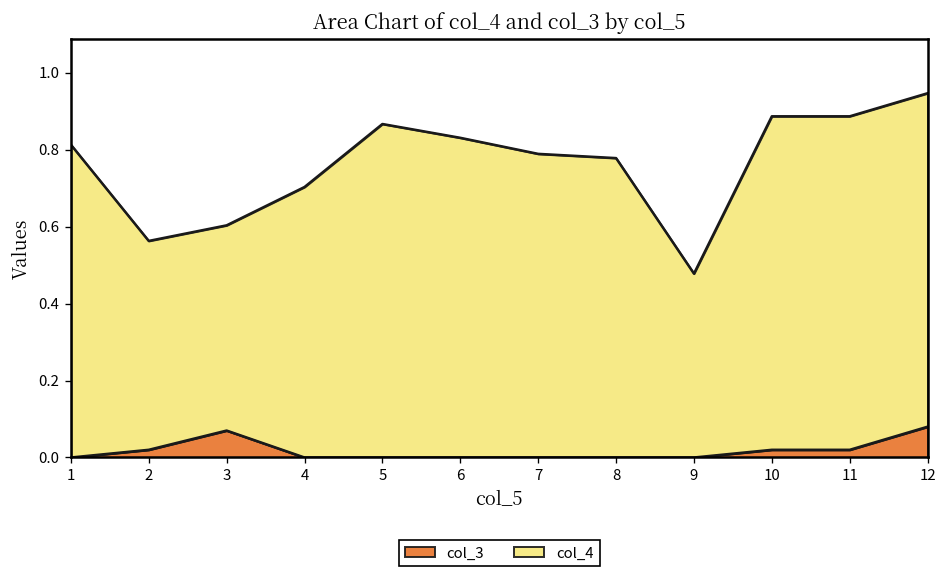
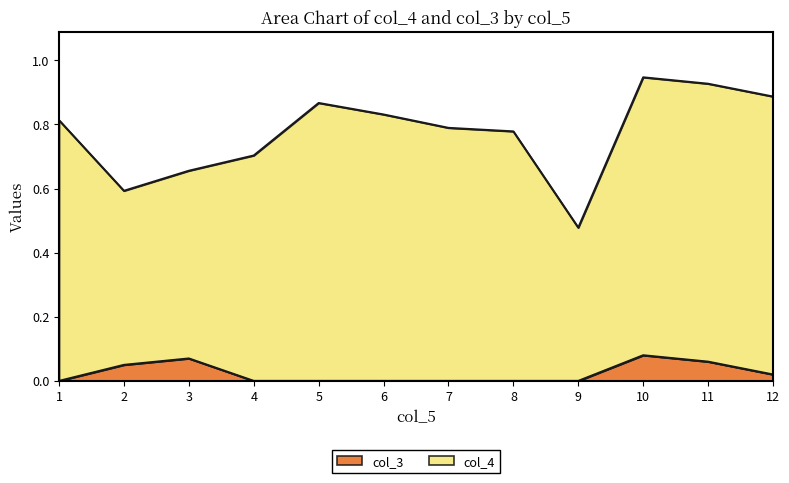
col_3, 2: 0.02 -> 0.05
col_4, 3: 0.53 -> 0.59
col_3, 10: 0.02 -> 0.08
col_3, 11: 0.02 -> 0.06
col_3, 12: 0.08 -> 0.02
